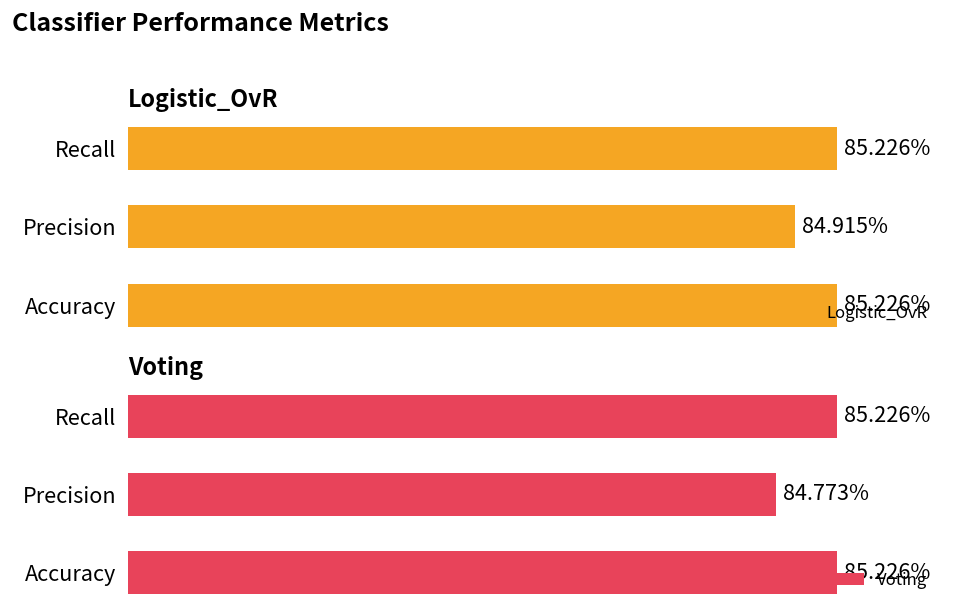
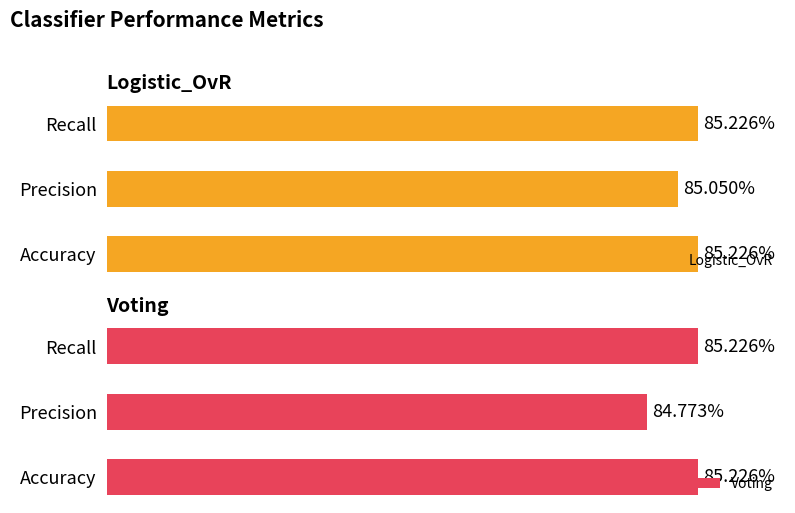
Logistic_OvR, Precision: 84.915% -> 85.050%
